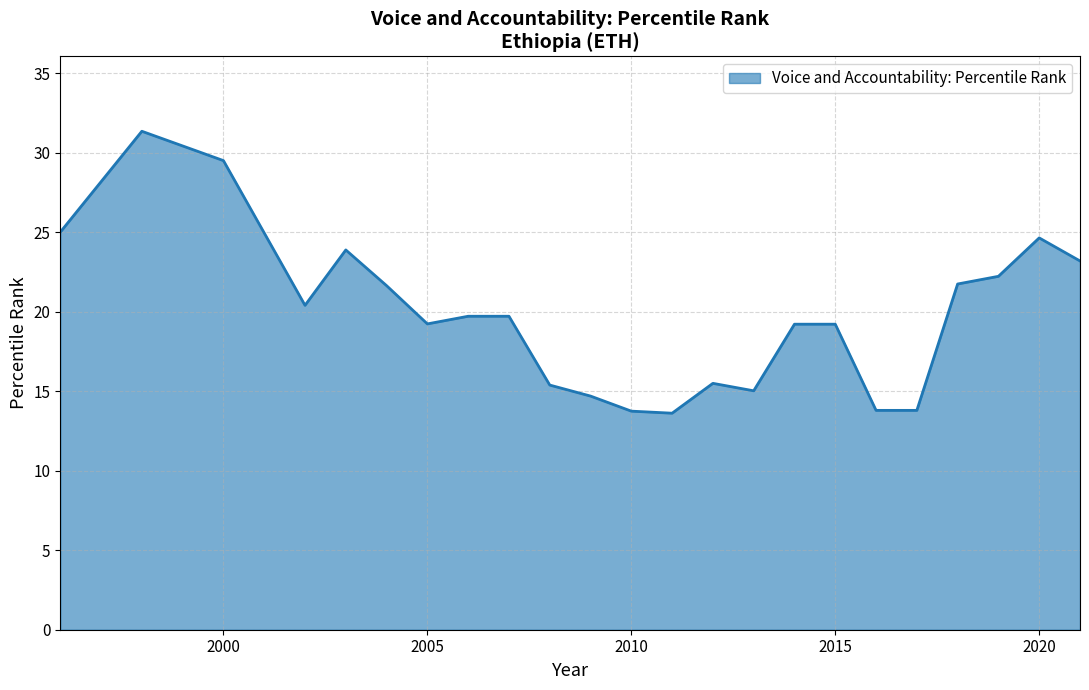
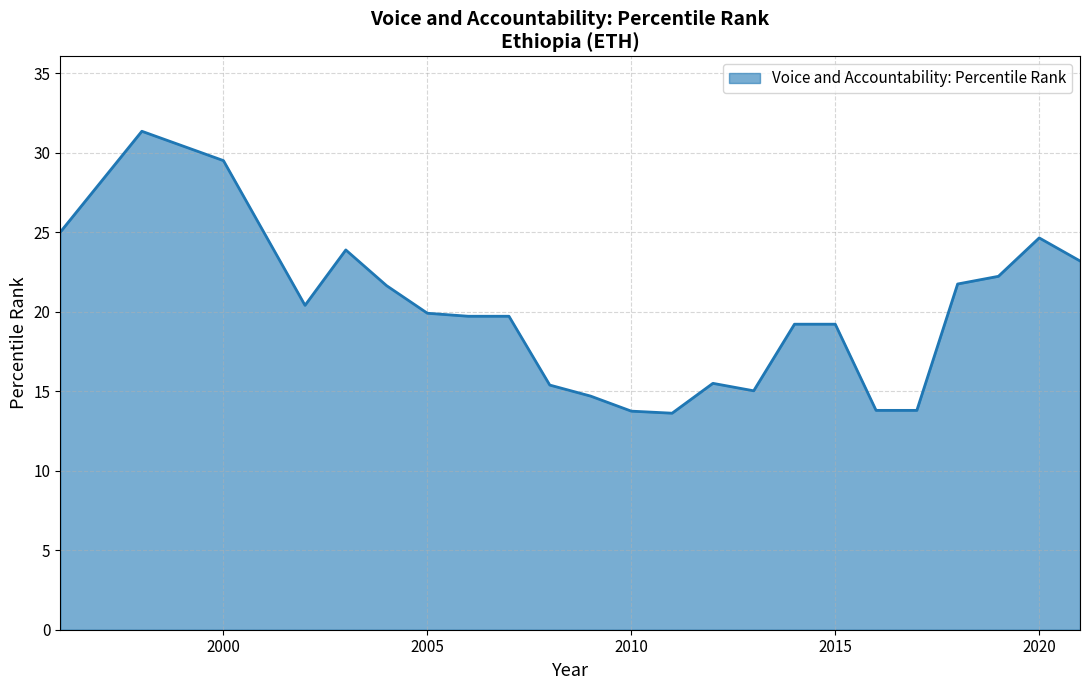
2005: 19.2 -> 19.9
